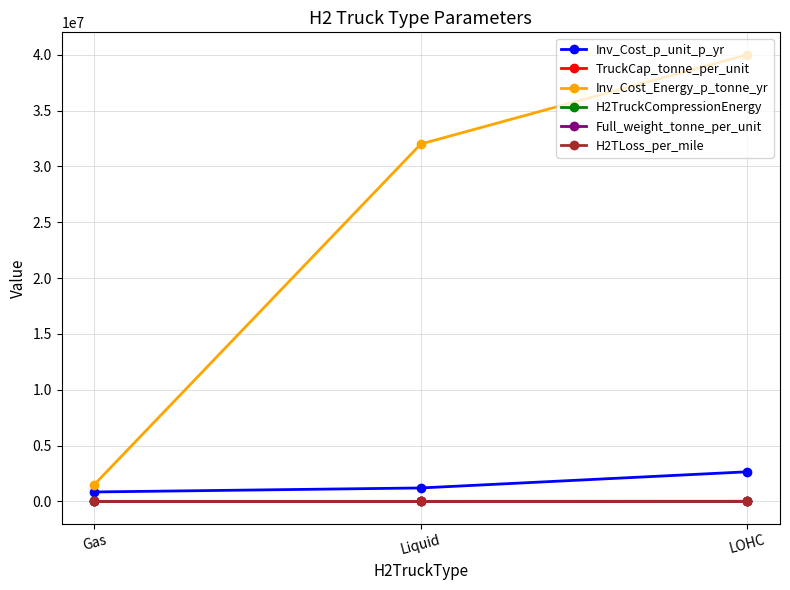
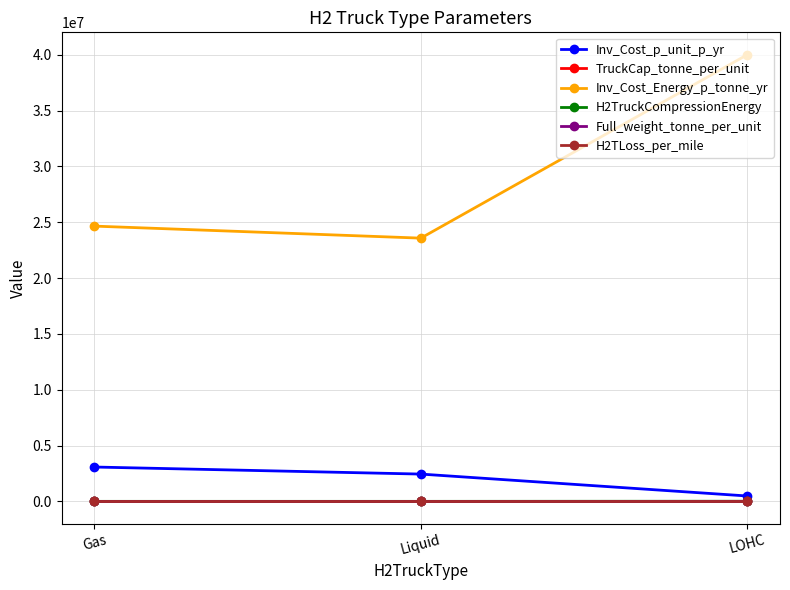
Inv_Cost_p_unit_p_yr, Gas: 800000 -> 3100000
Inv_Cost_Energy_p_tonne_yr, Gas: 1500000 -> 24600000
Inv_Cost_p_unit_p_yr, Liquid: 1200000 -> 2400000
Inv_Cost_Energy_p_tonne_yr, Liquid: 32000000 -> 23600000
Inv_Cost_p_unit_p_yr, LOHC: 2600000 -> 500000
